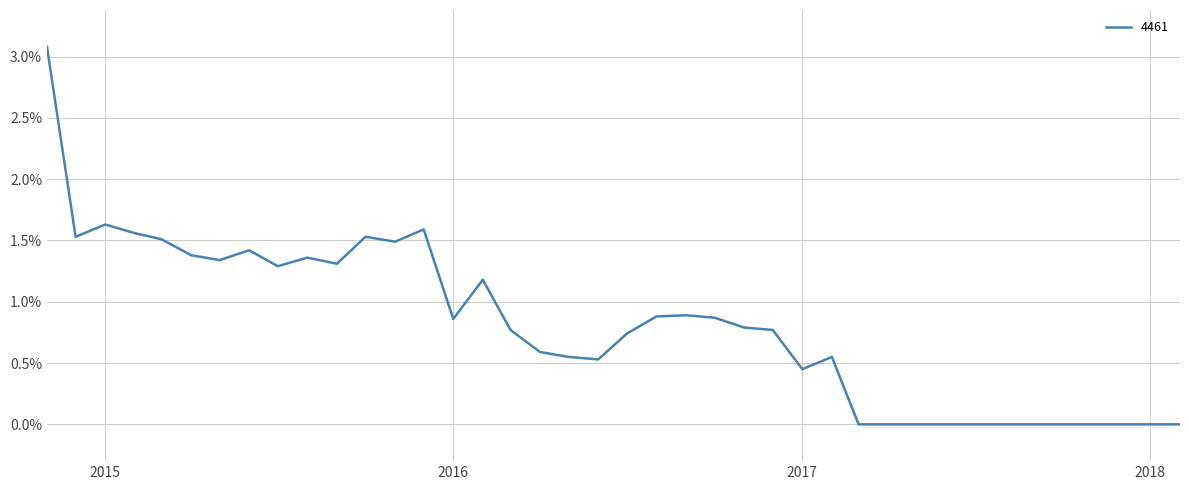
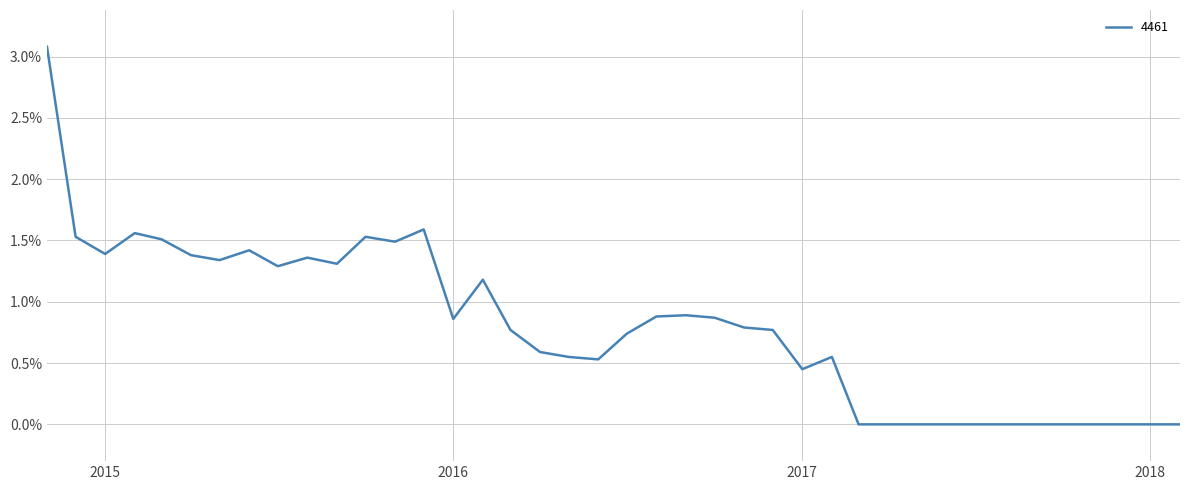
2015: 1.63% -> 1.39%
